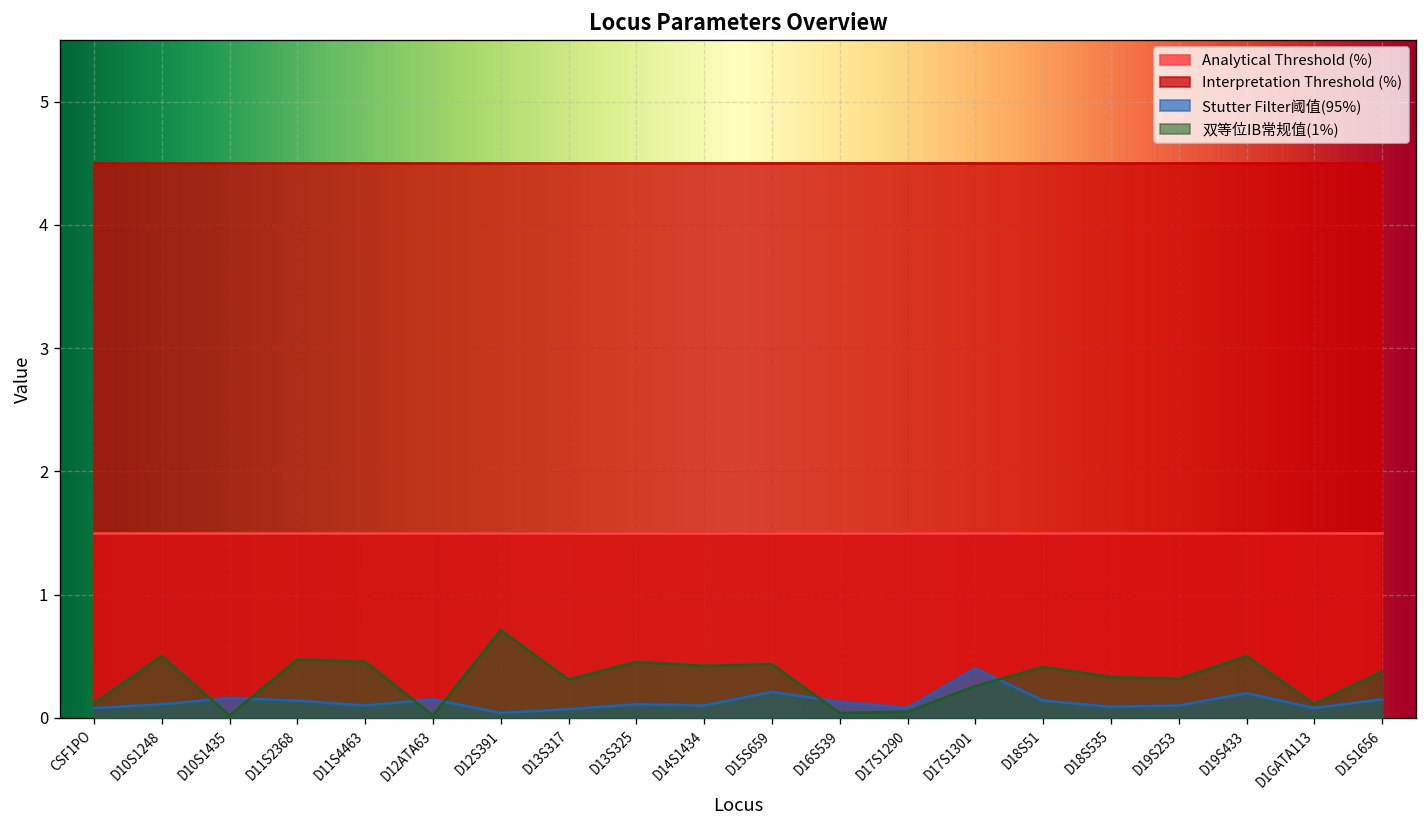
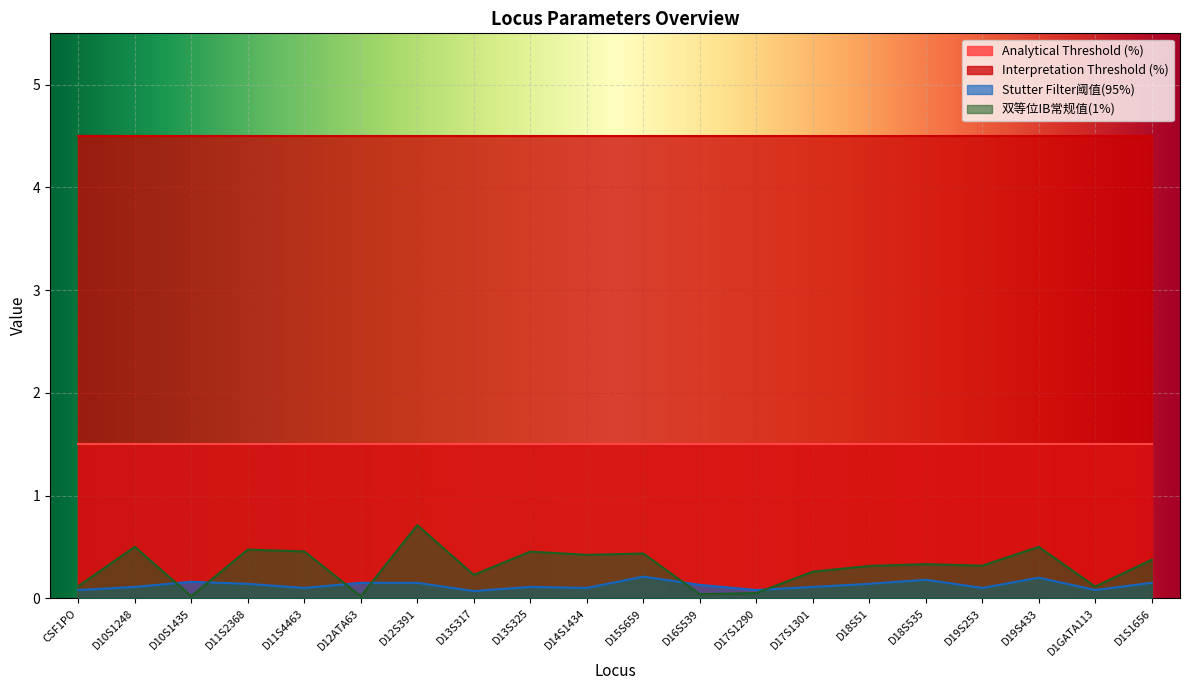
Stutter Filter阈值(95%), D12S391: 0.04 -> 0.15
双等位IB常规值(1%), D13S317: 0.31 -> 0.23
Stutter Filter阈值(95%), D17S1301: 0.40 -> 0.11
双等位IB常规值(1%), D18S51: 0.41 -> 0.31
Stutter Filter阈值(95%), D18S535: 0.09 -> 0.18
